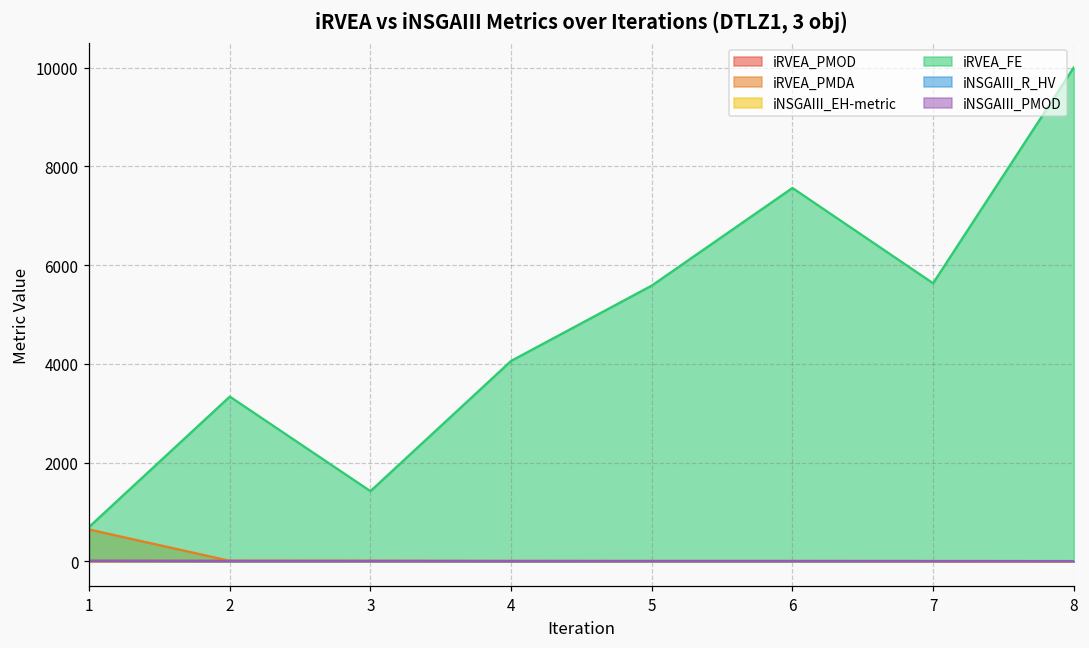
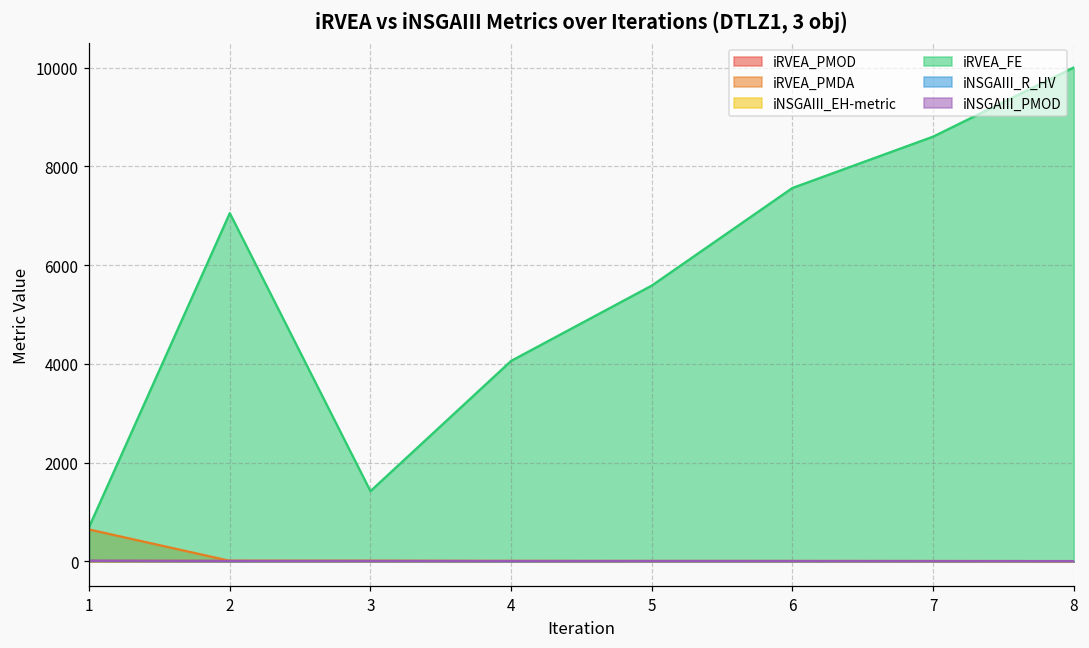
iRVEA_FE, 2: 3300 -> 7100
iRVEA_FE, 7: 5600 -> 8600
